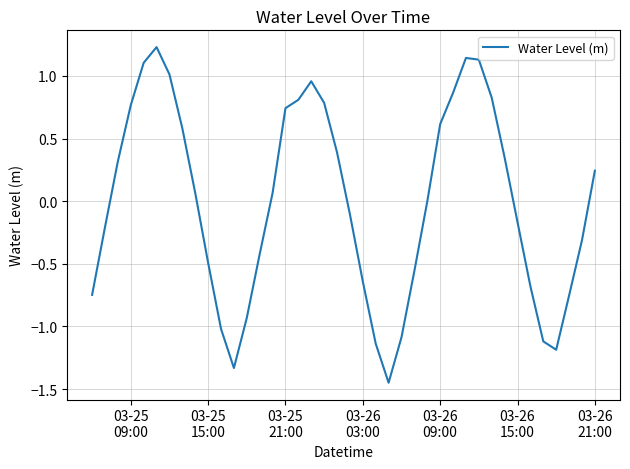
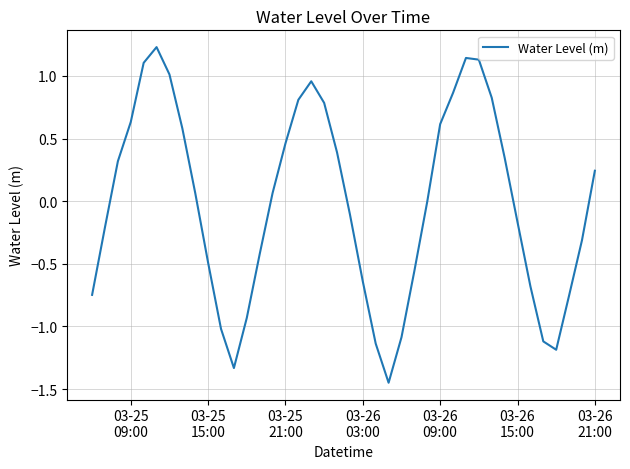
03-25 09:00: 0.77 -> 0.63
03-25 21:00: 0.74 -> 0.46
